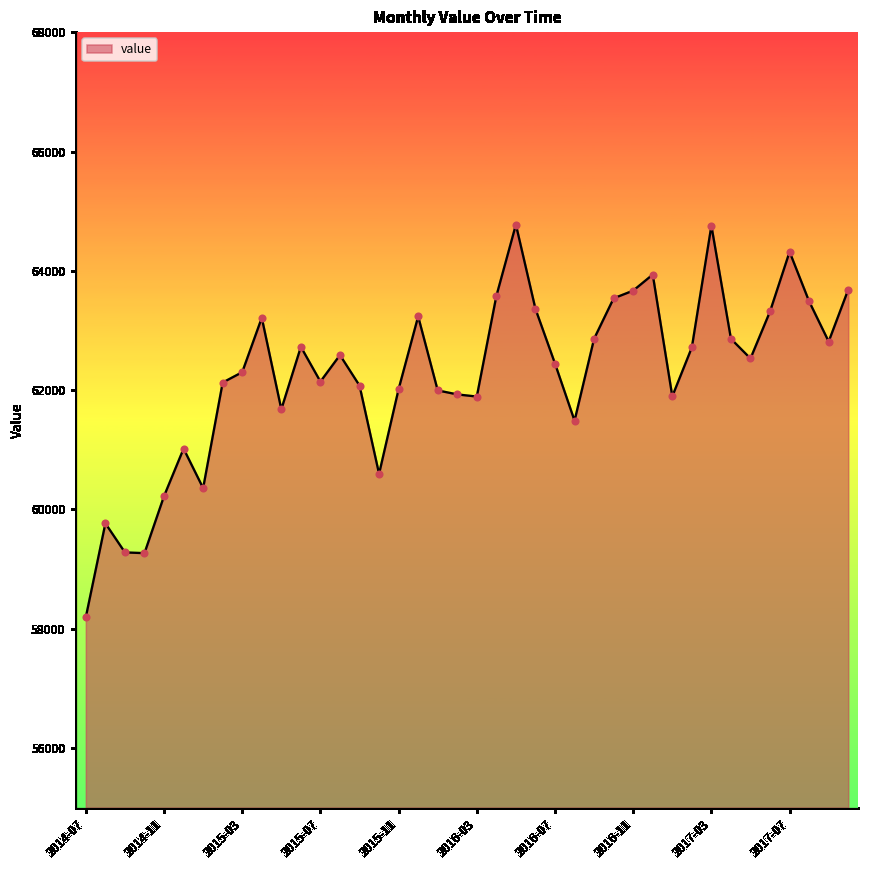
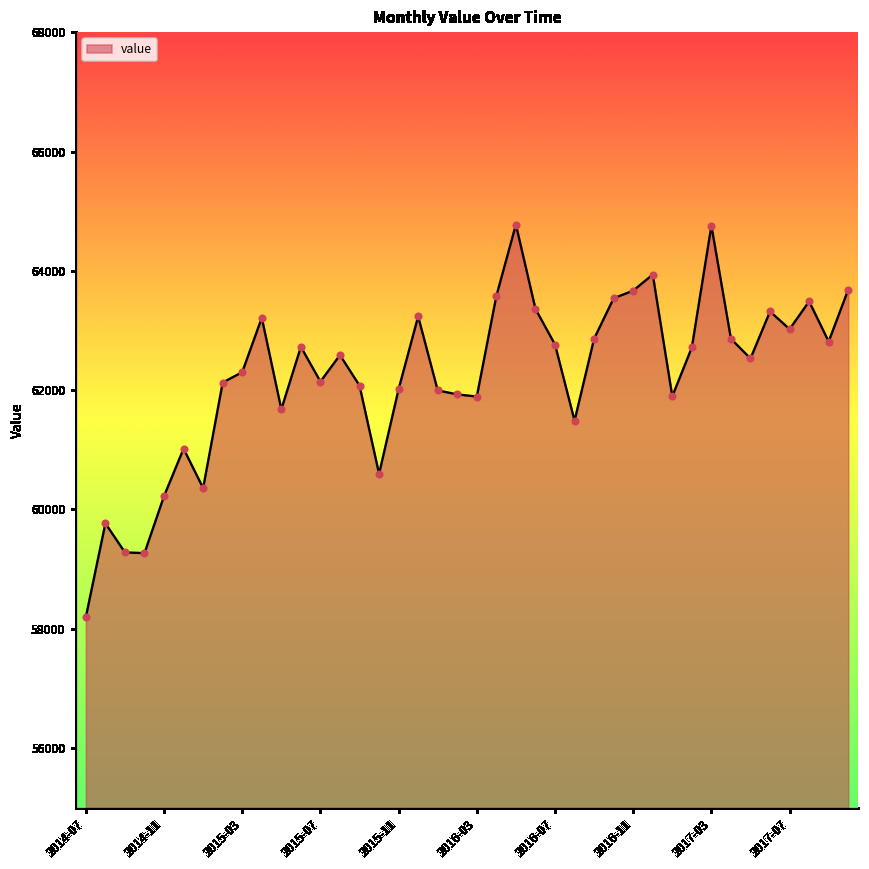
2016-07: 62400 -> 62800
2017-07: 64300 -> 63000
